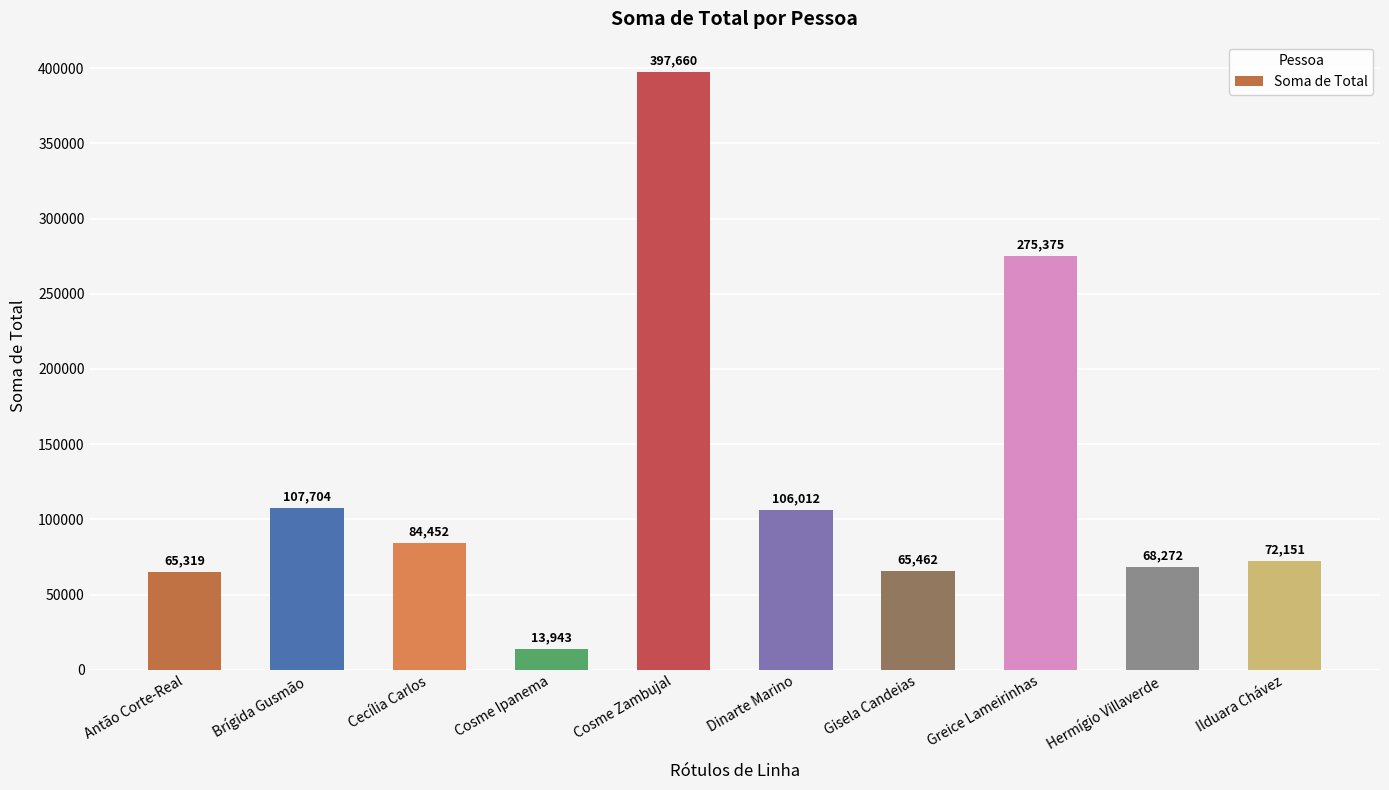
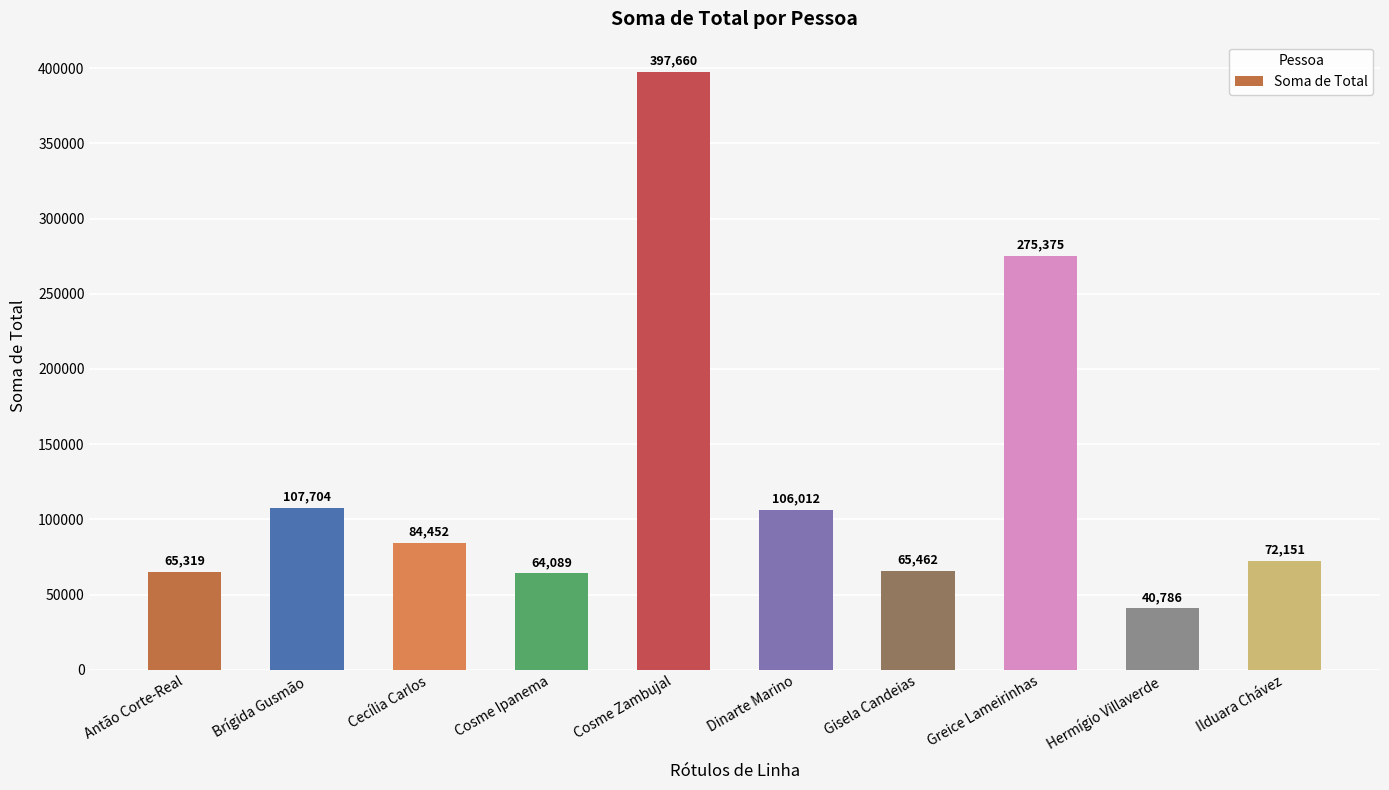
Cosme Ipanema: 13,943 -> 64,089
Hermígio Villaverde: 68,272 -> 40,786
